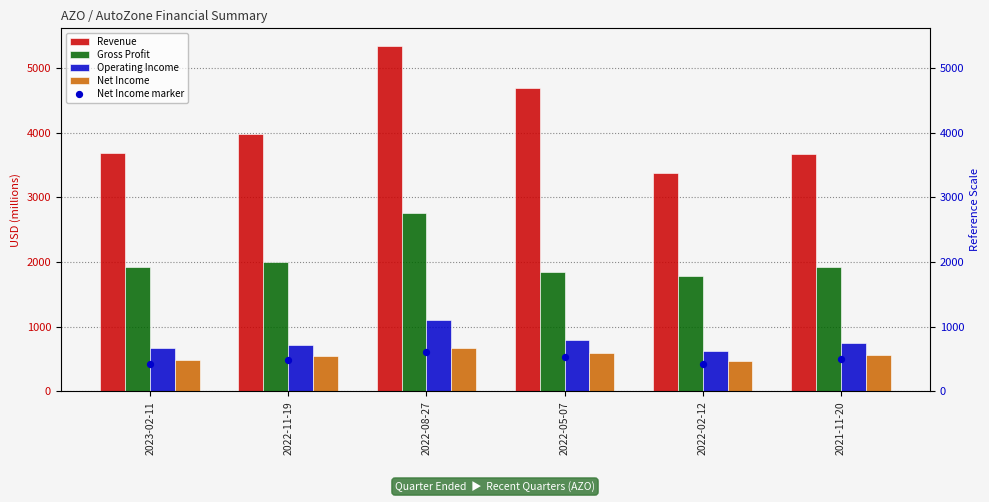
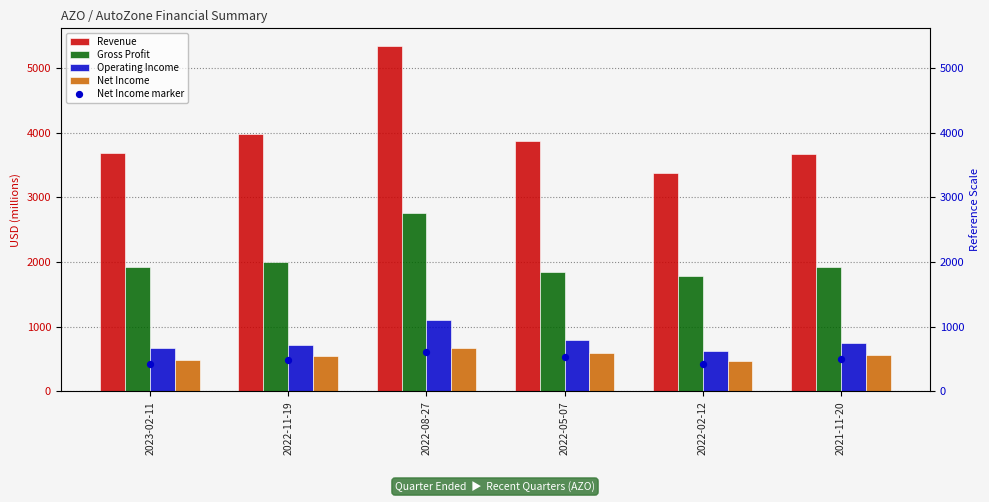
Revenue, 2022-05-07: 4700 -> 3900
